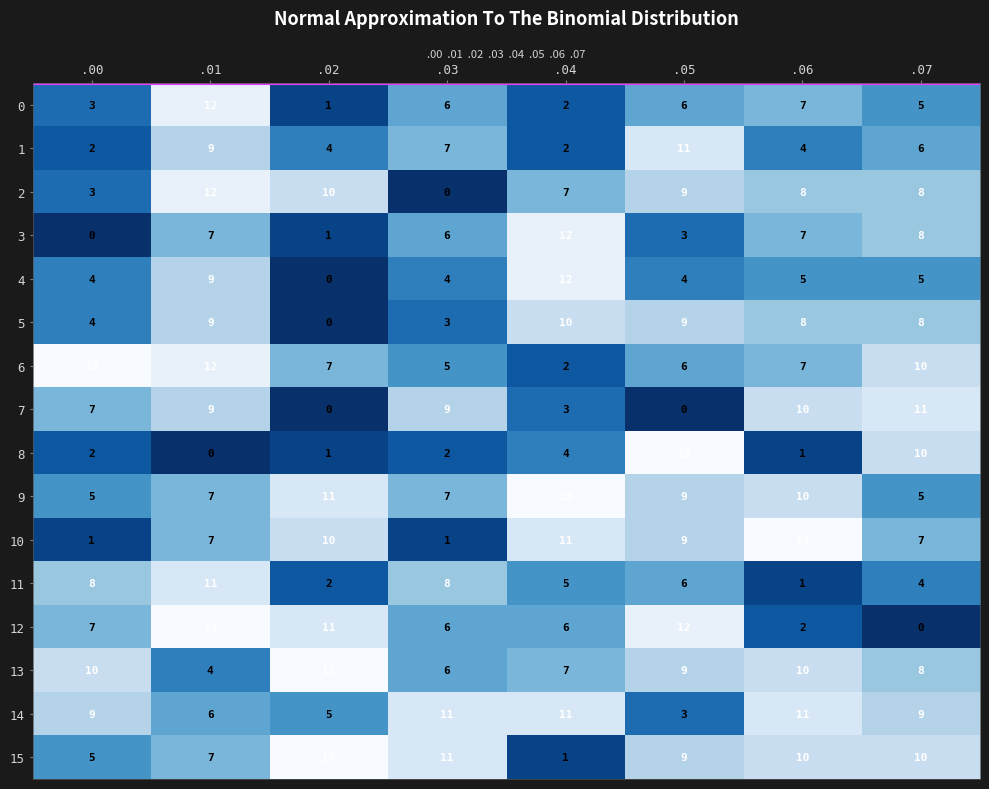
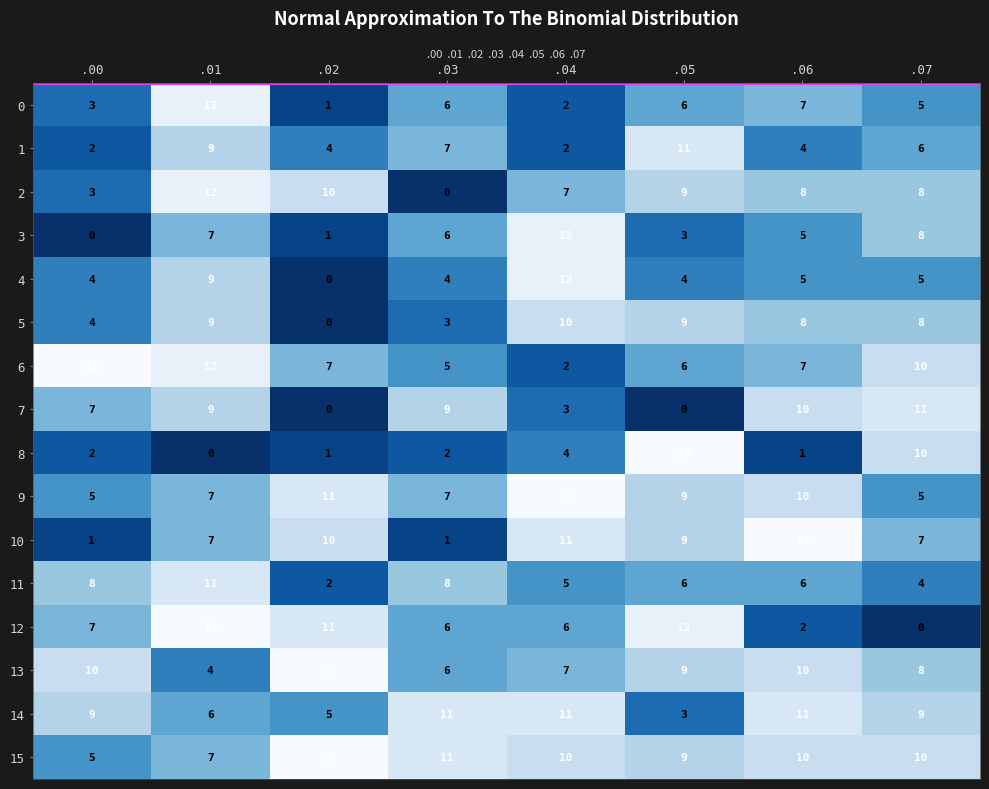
3, .06: 7 -> 5
11, .06: 1 -> 6
15, .04: 1 -> 10
